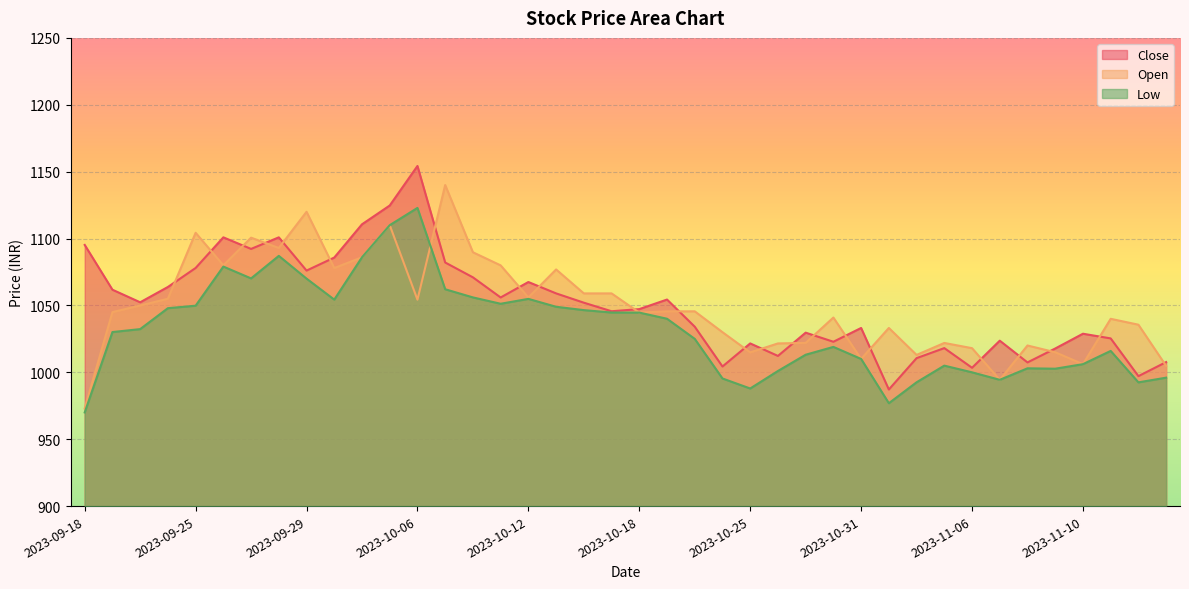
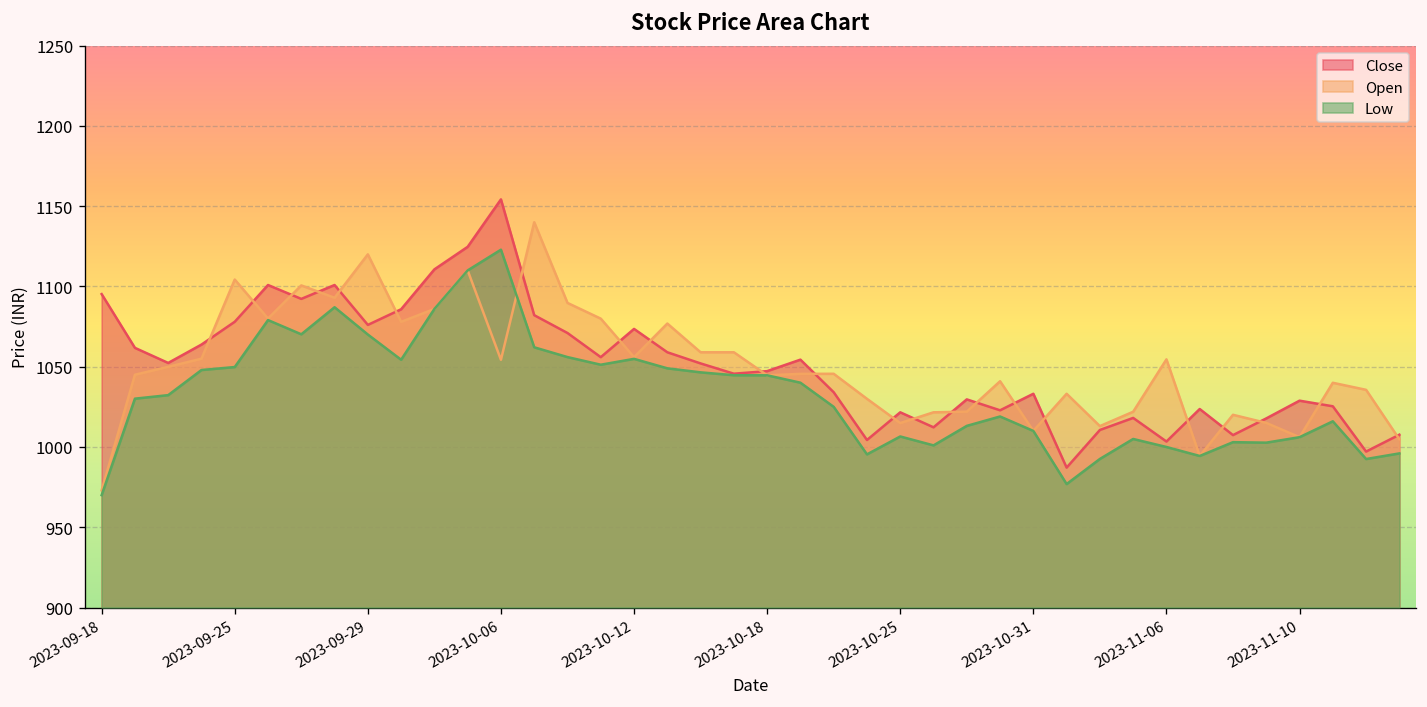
Close, 2023-10-12: 1068 -> 1074
Low, 2023-10-25: 988 -> 1007
Open, 2023-11-06: 1018 -> 1055
